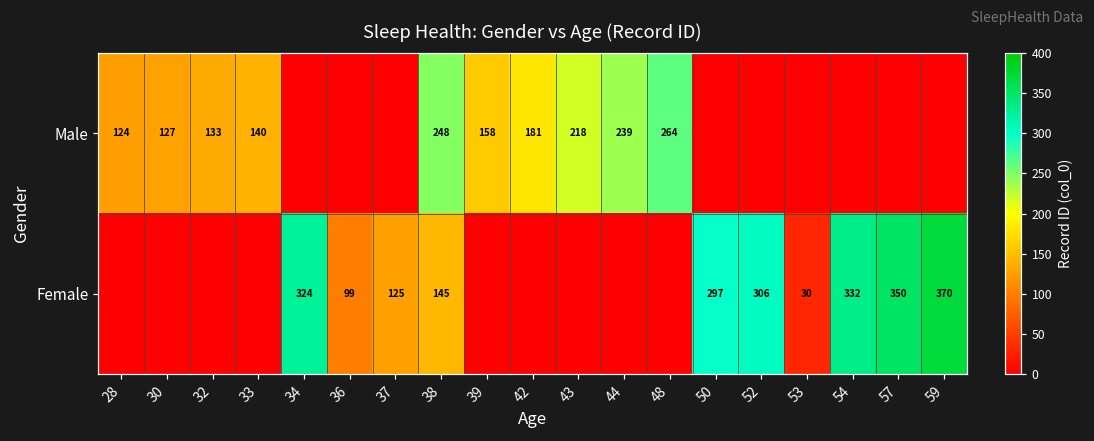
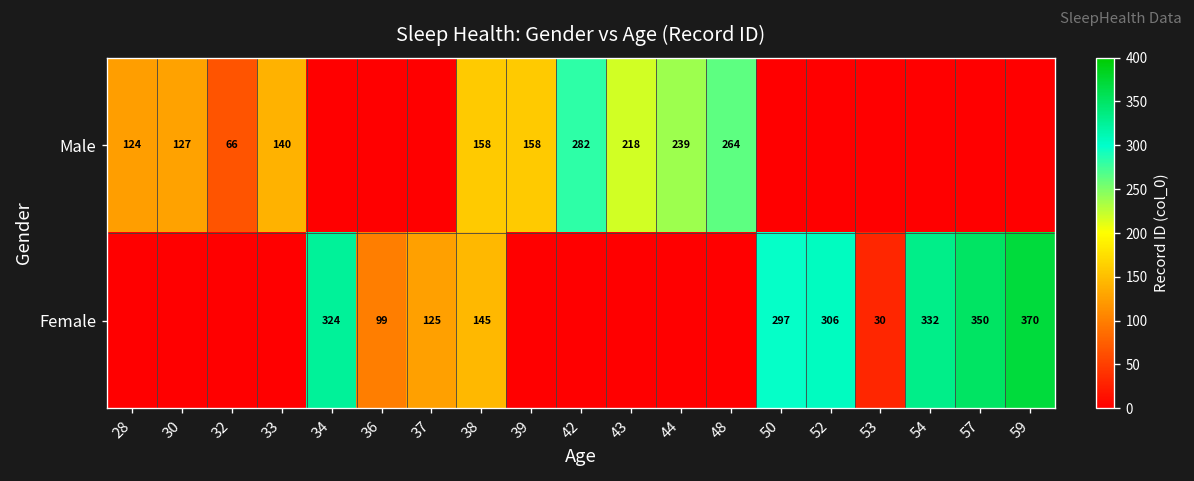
Male, 32: 133 -> 66
Male, 38: 248 -> 158
Male, 42: 181 -> 282
